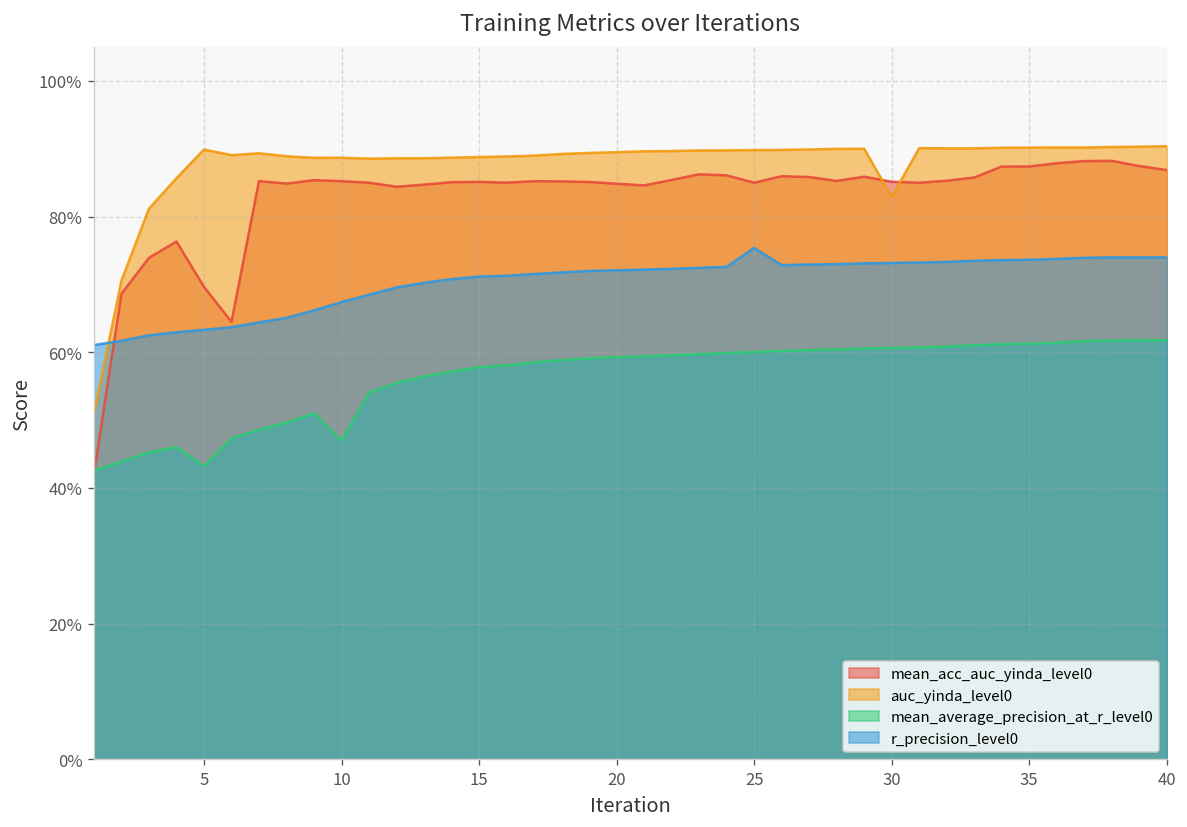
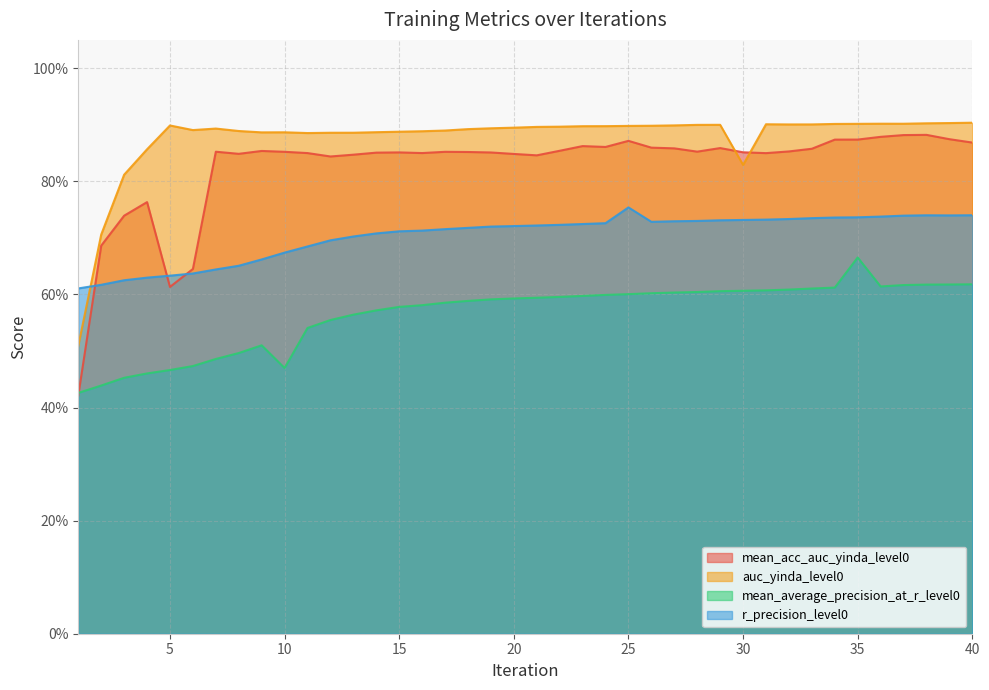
mean_acc_auc_yinda_level0, 5: 70% -> 61%
mean_average_precision_at_r_level0, 5: 43% -> 47%
mean_acc_auc_yinda_level0, 25: 85% -> 87%
mean_average_precision_at_r_level0, 35: 61% -> 67%
